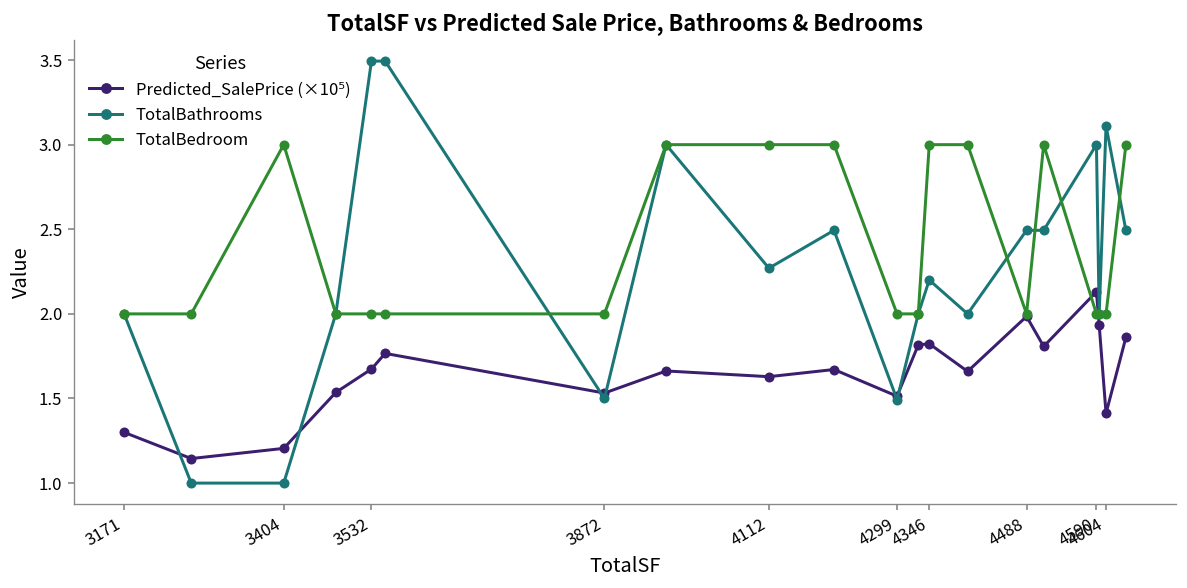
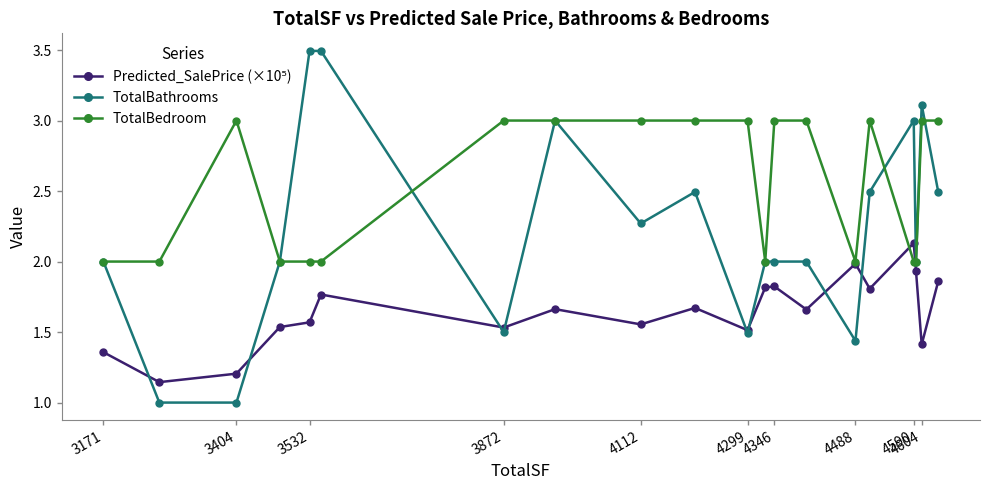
Predicted_SalePrice (×10⁵), 3171: 1.30 -> 1.36
Predicted_SalePrice (×10⁵), 3532: 1.67 -> 1.57
TotalBedroom, 3872: 2 -> 3
Predicted_SalePrice (×10⁵), 4112: 1.63 -> 1.55
TotalBedroom, 4299: 2 -> 3
TotalBathrooms, 4346: 2.2 -> 2.0
TotalBathrooms, 4488: 2.49 -> 1.44
TotalBedroom, 4604: 2 -> 3
